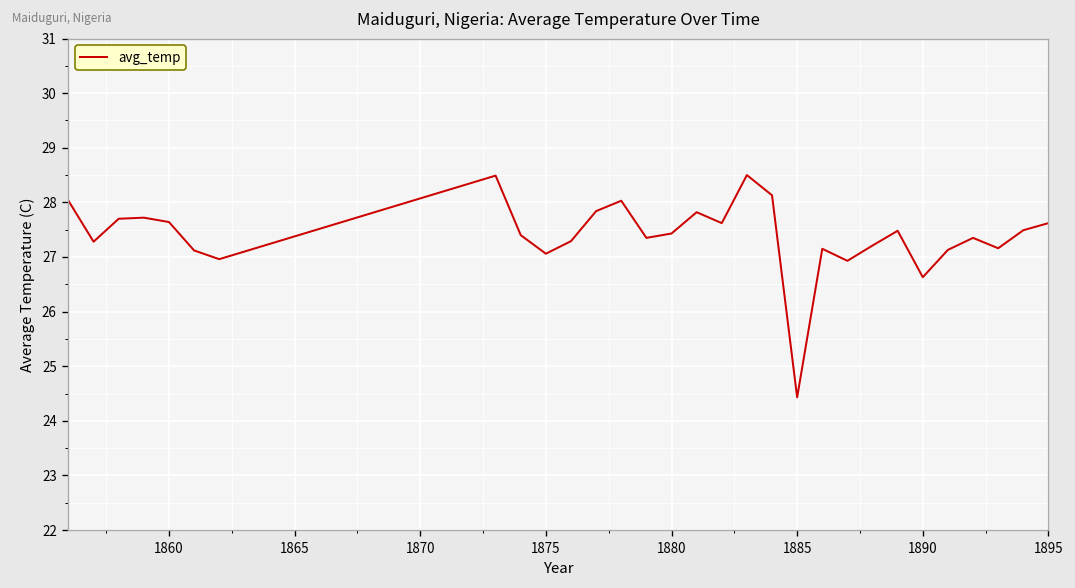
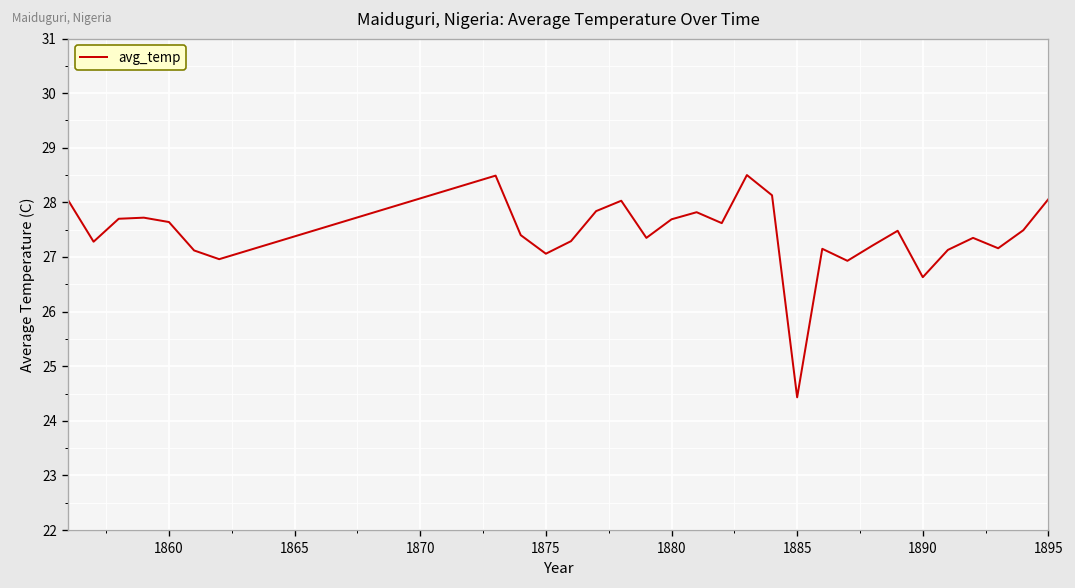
1880: 27.4 -> 27.7
1895: 27.6 -> 28.1
